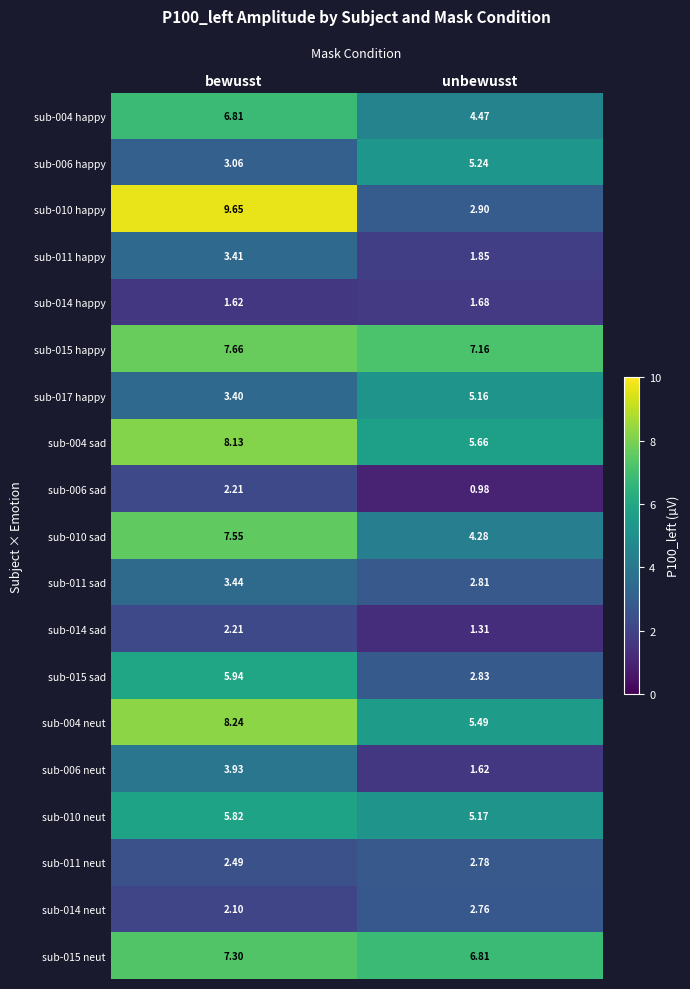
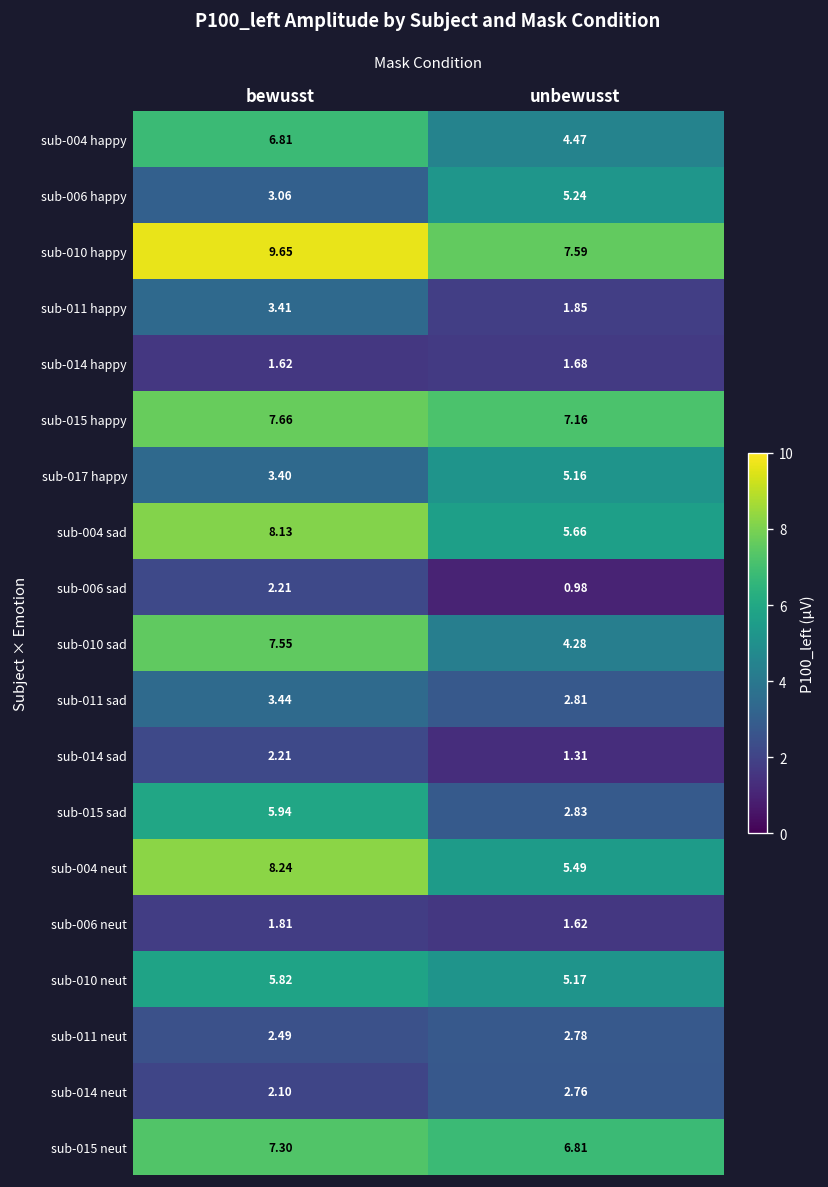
sub-010 happy, unbewusst: 2.90 -> 7.59
sub-006 neut, bewusst: 3.93 -> 1.81
